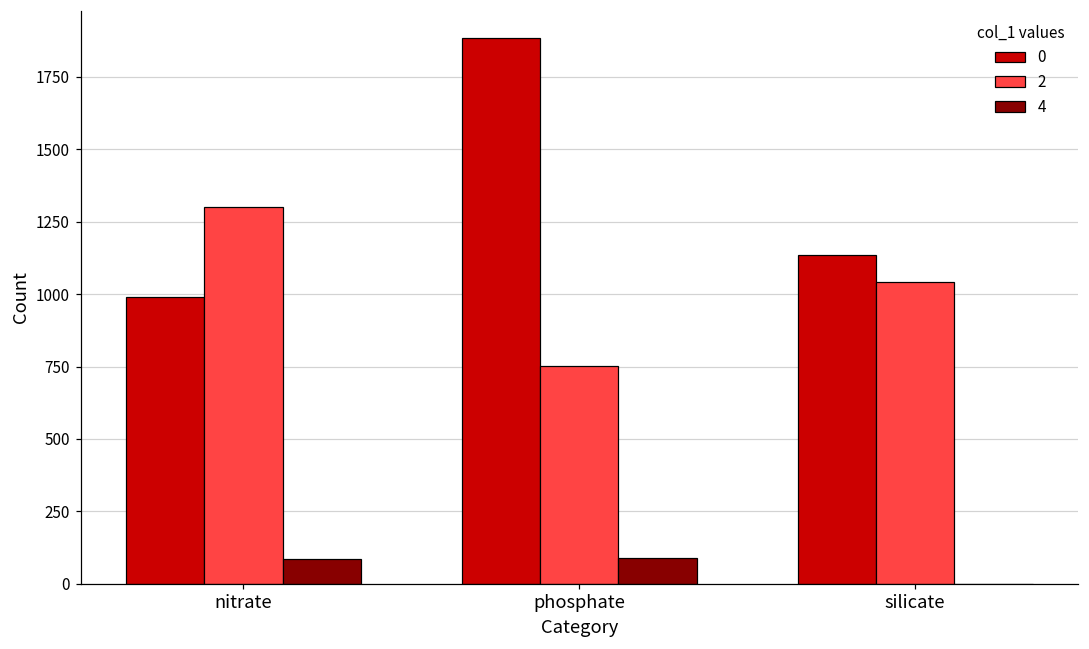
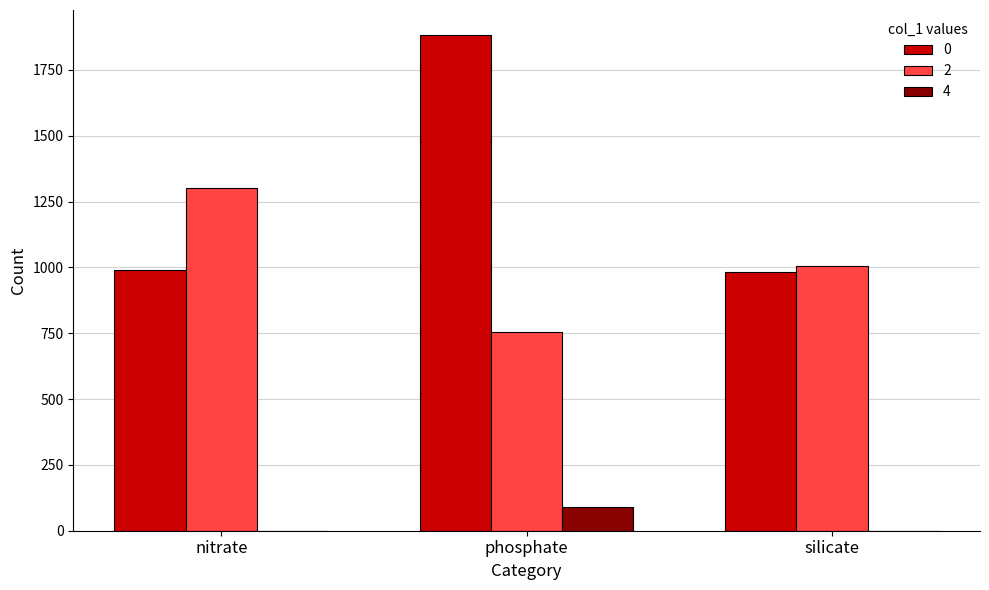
4, nitrate: 90 -> 0
0, silicate: 1140 -> 980
2, silicate: 1040 -> 1010
